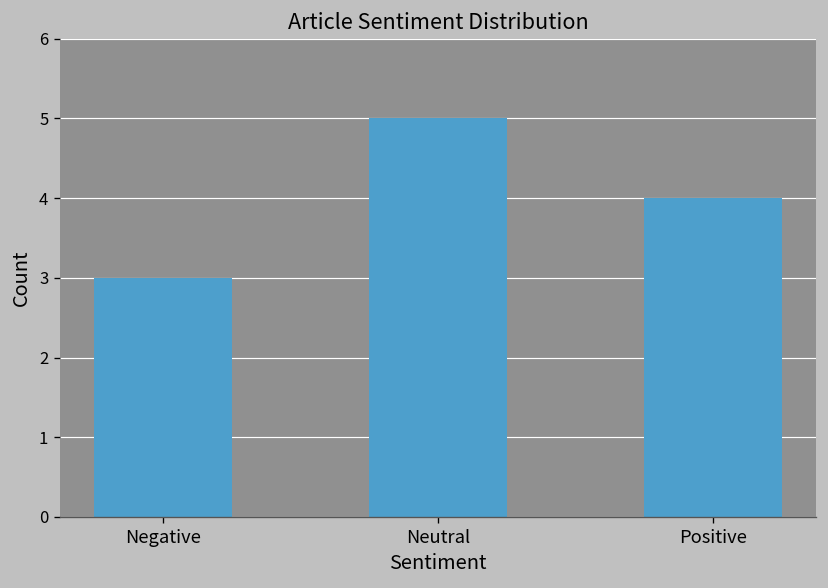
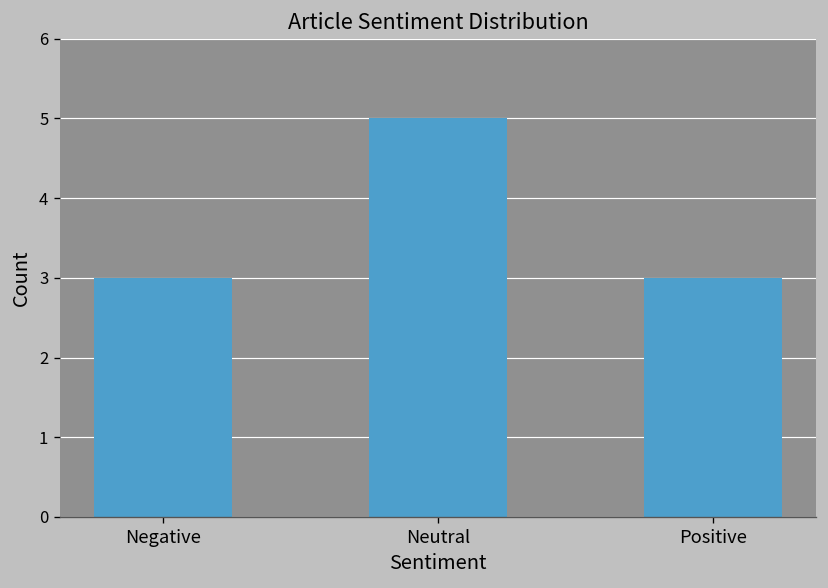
Positive: 4 -> 3
